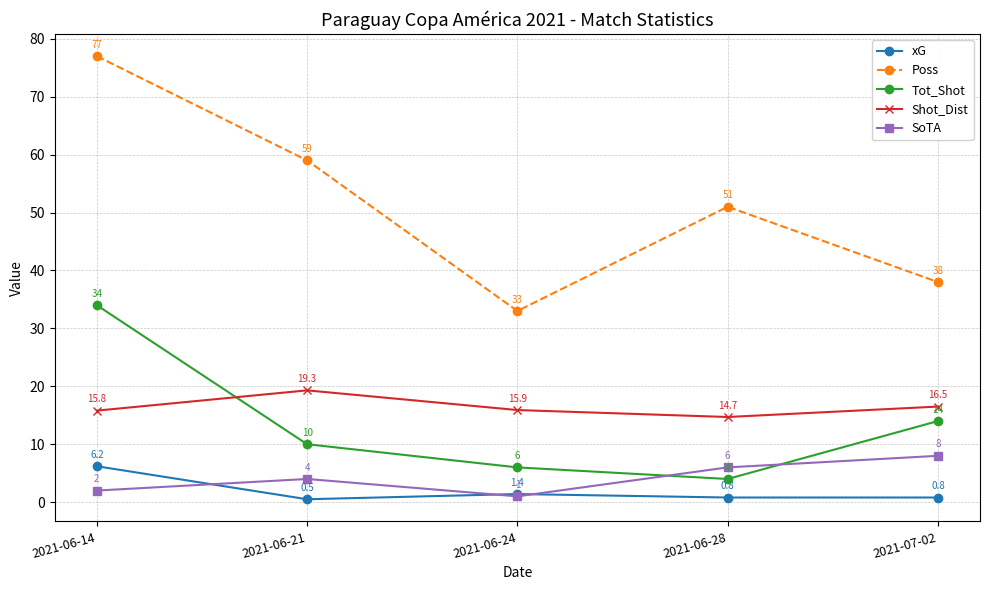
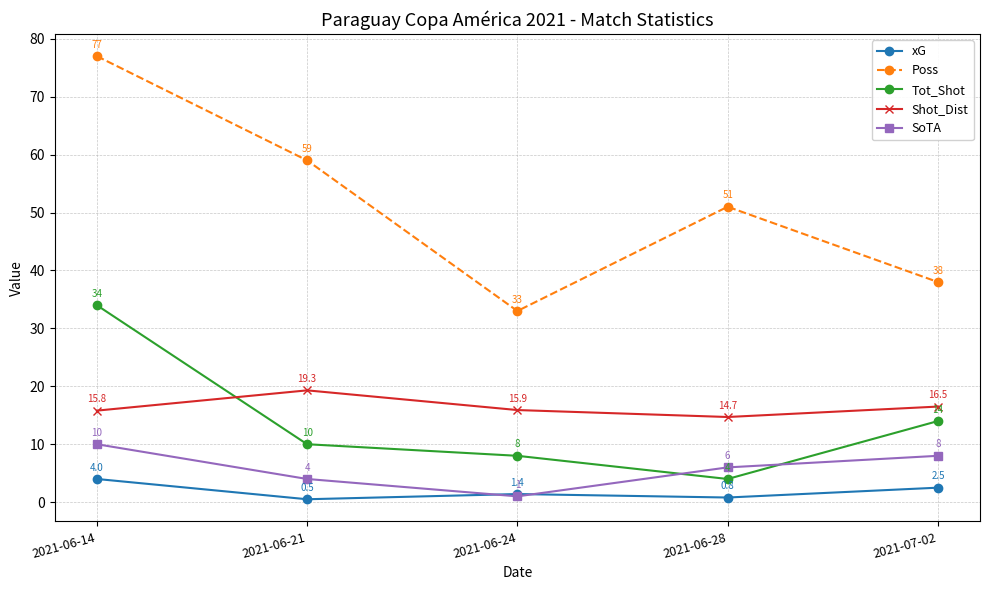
xG, 2021-06-14: 6.2 -> 4.0
SoTA, 2021-06-14: 2 -> 10
Tot_Shot, 2021-06-24: 6 -> 8
xG, 2021-07-02: 0.8 -> 2.5
